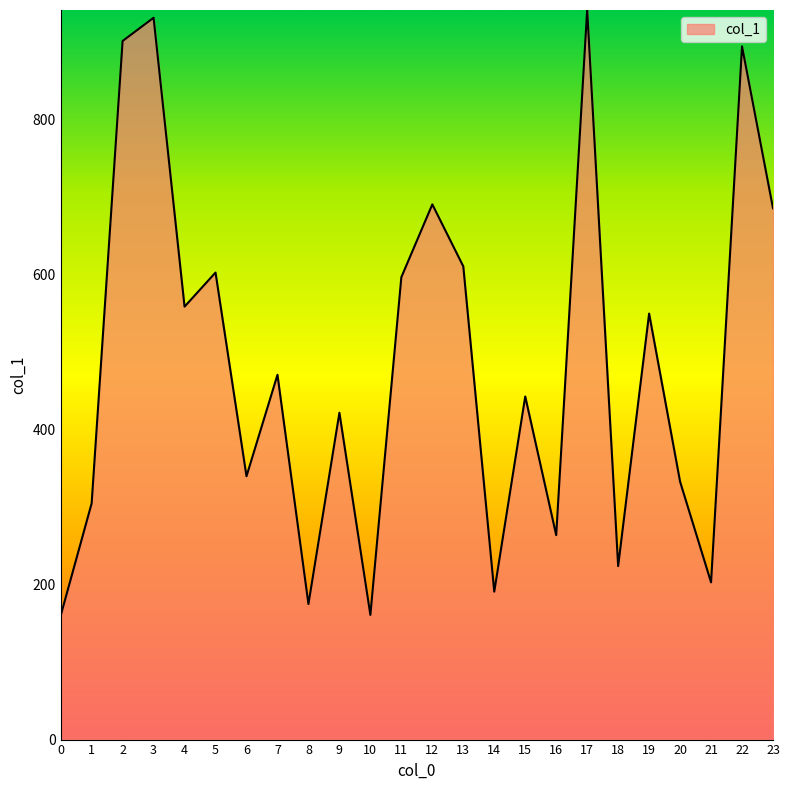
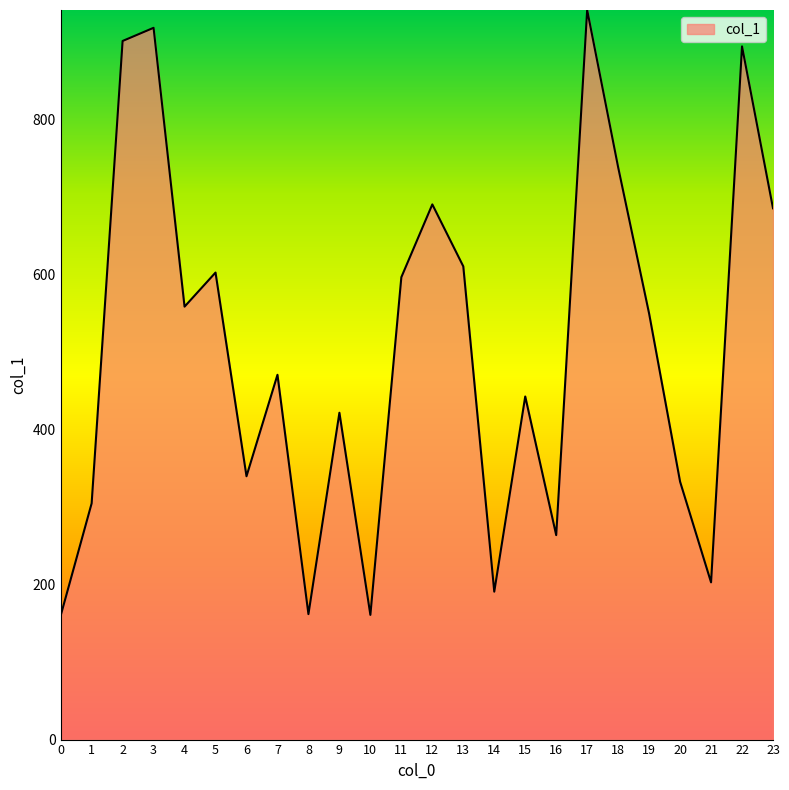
3: 930 -> 920
8: 180 -> 160
18: 220 -> 740
